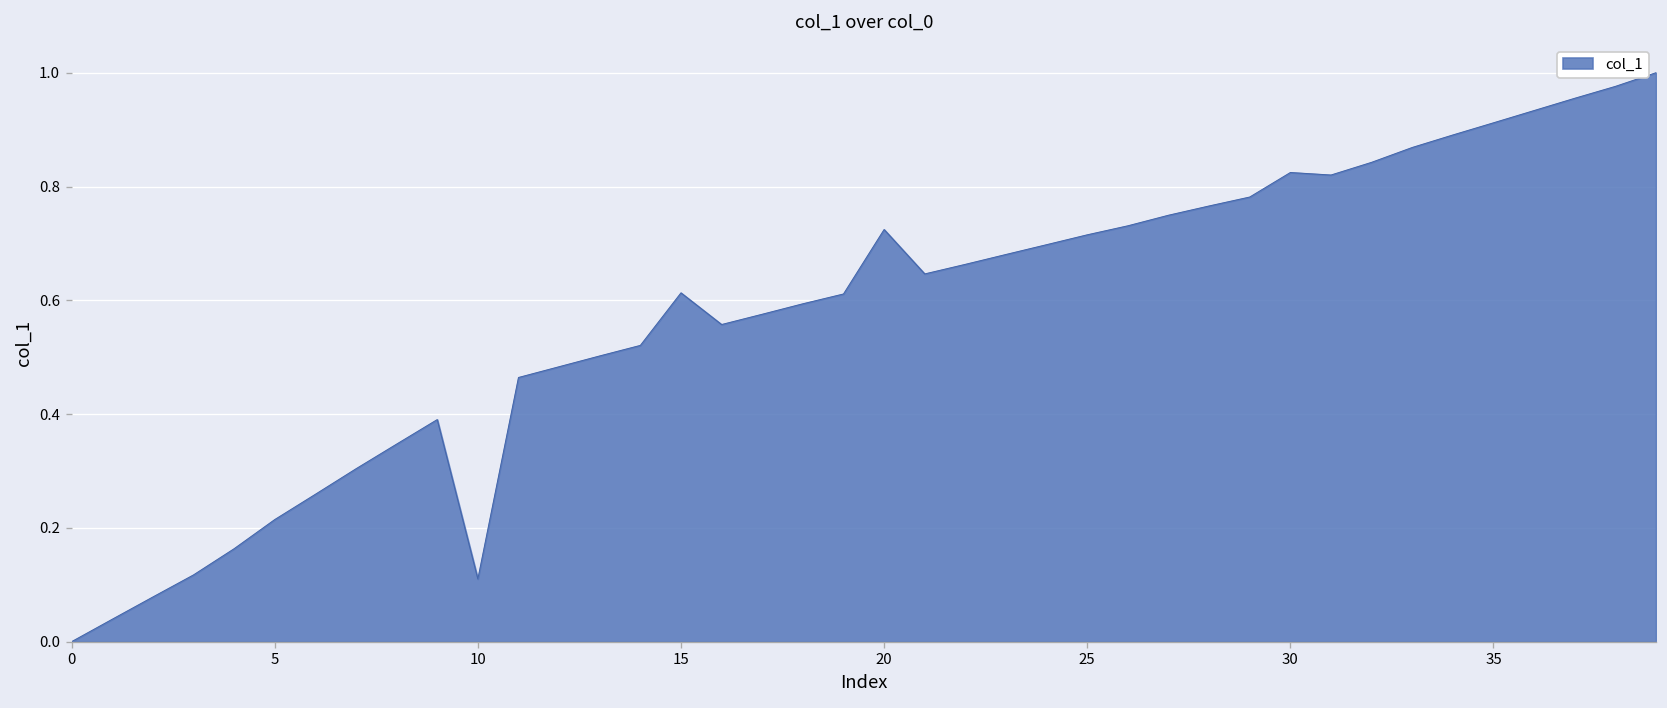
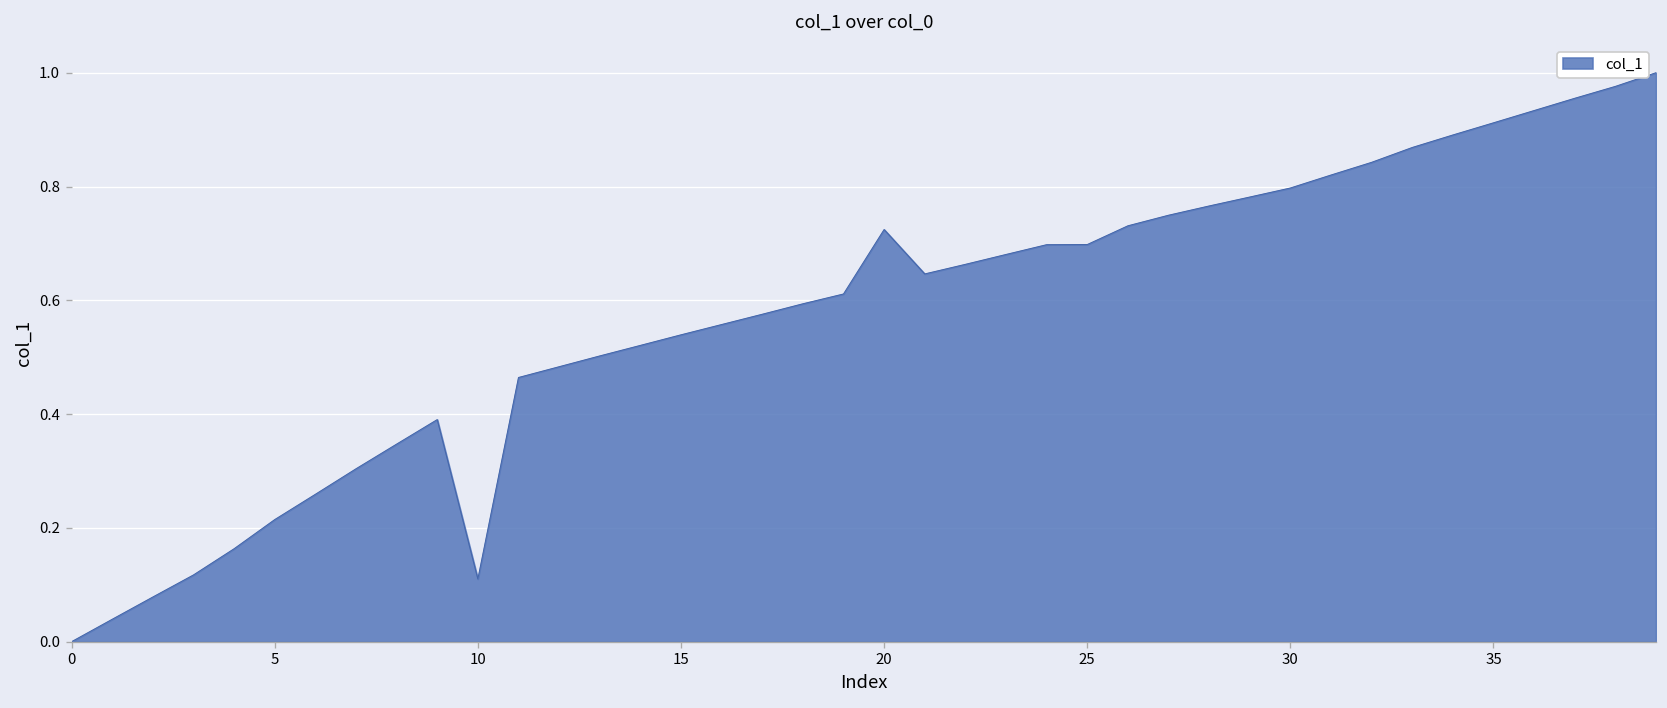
15: 0.61 -> 0.54
25: 0.72 -> 0.70
30: 0.82 -> 0.80
